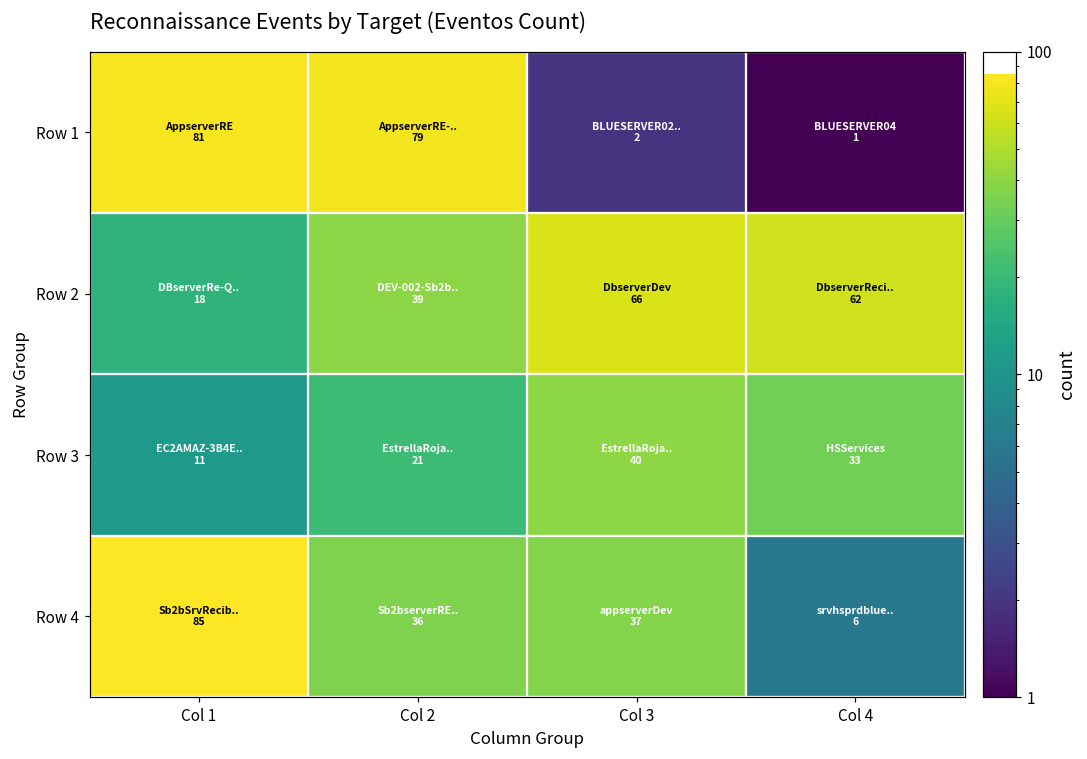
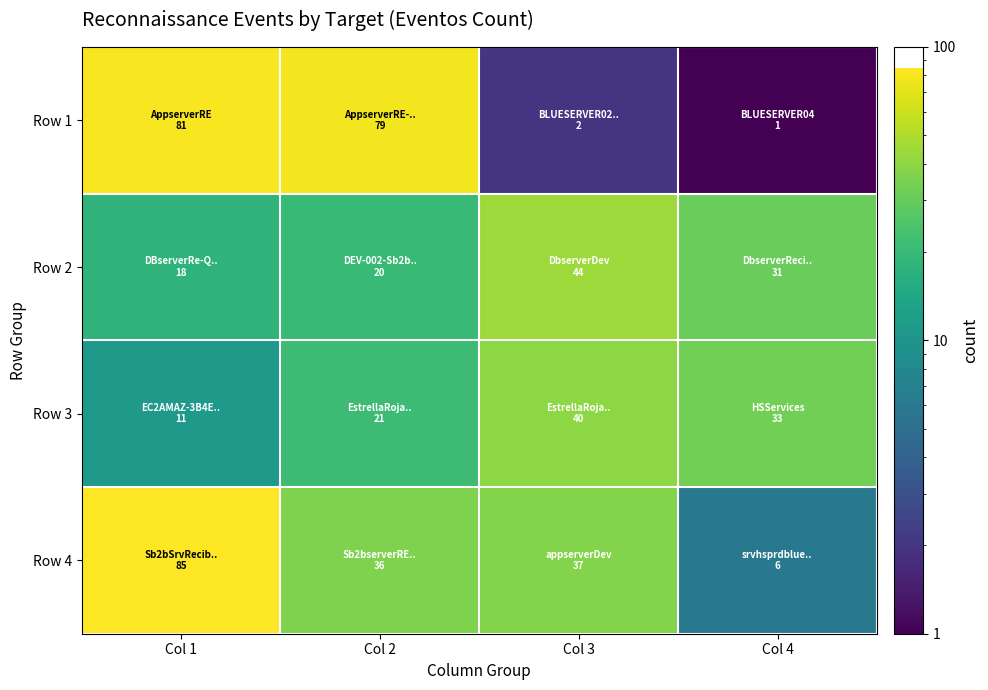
Row 2, Col 2: 39 -> 20
Row 2, Col 3: 66 -> 44
Row 2, Col 4: 62 -> 31
